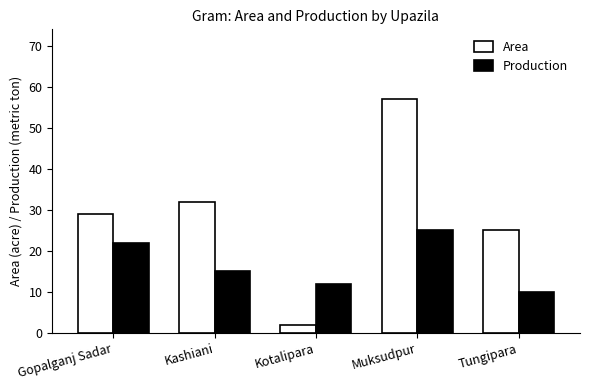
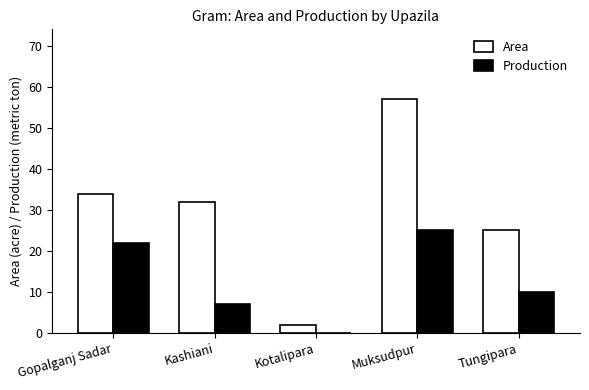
Area, Gopalganj Sadar: 29 -> 34
Production, Kashiani: 15 -> 7
Production, Kotalipara: 12 -> 0
